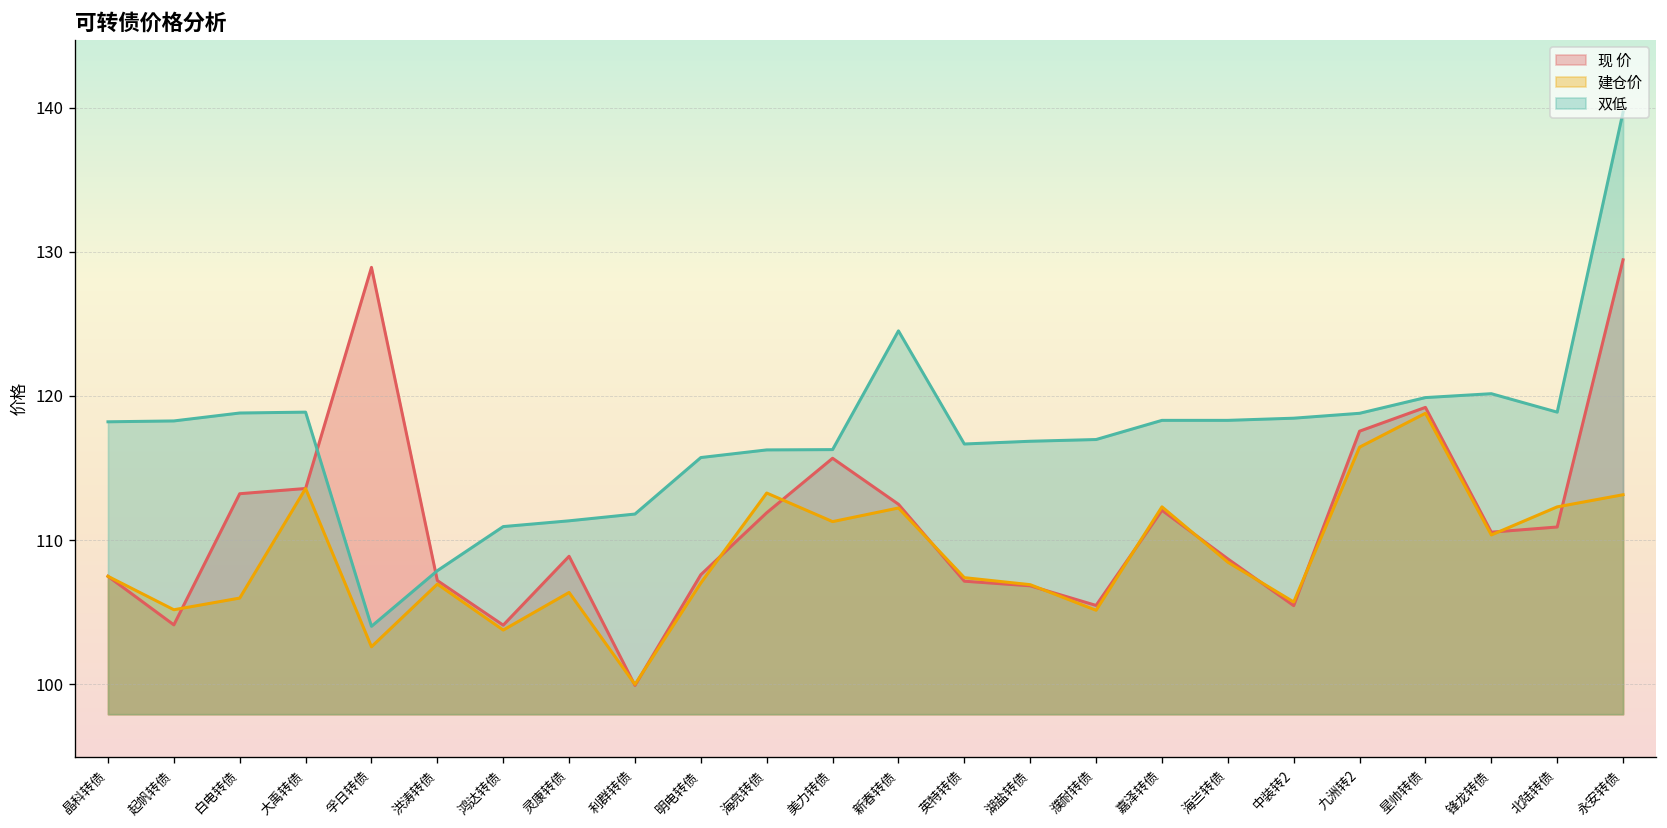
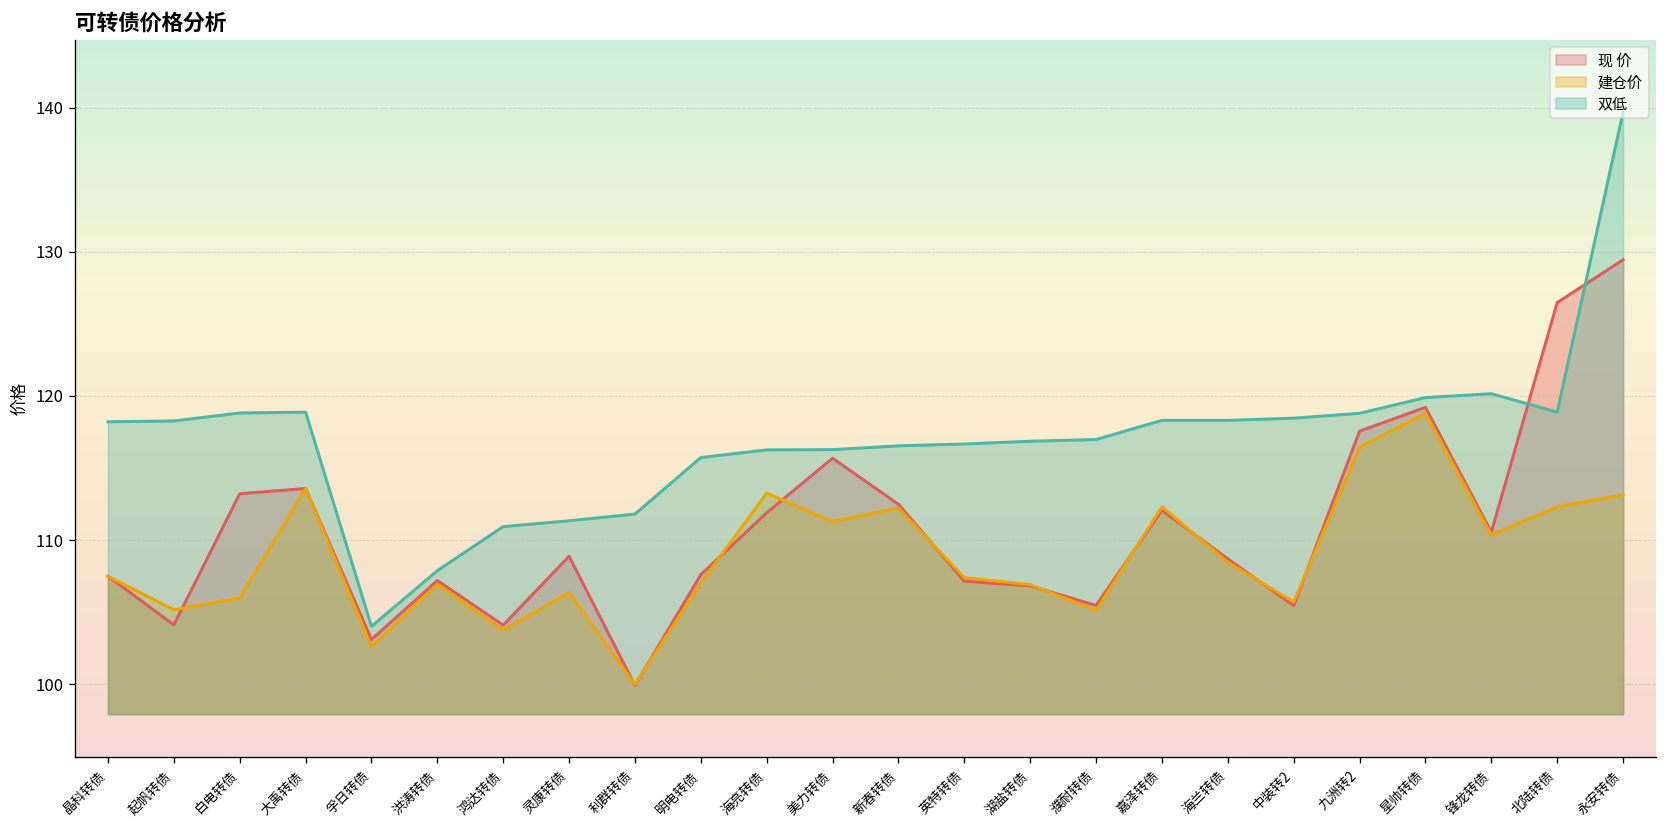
现 价, 孚日转债: 128.9 -> 103.1
双低, 新春转债: 124.5 -> 116.5
现 价, 北陆转债: 110.9 -> 126.5
